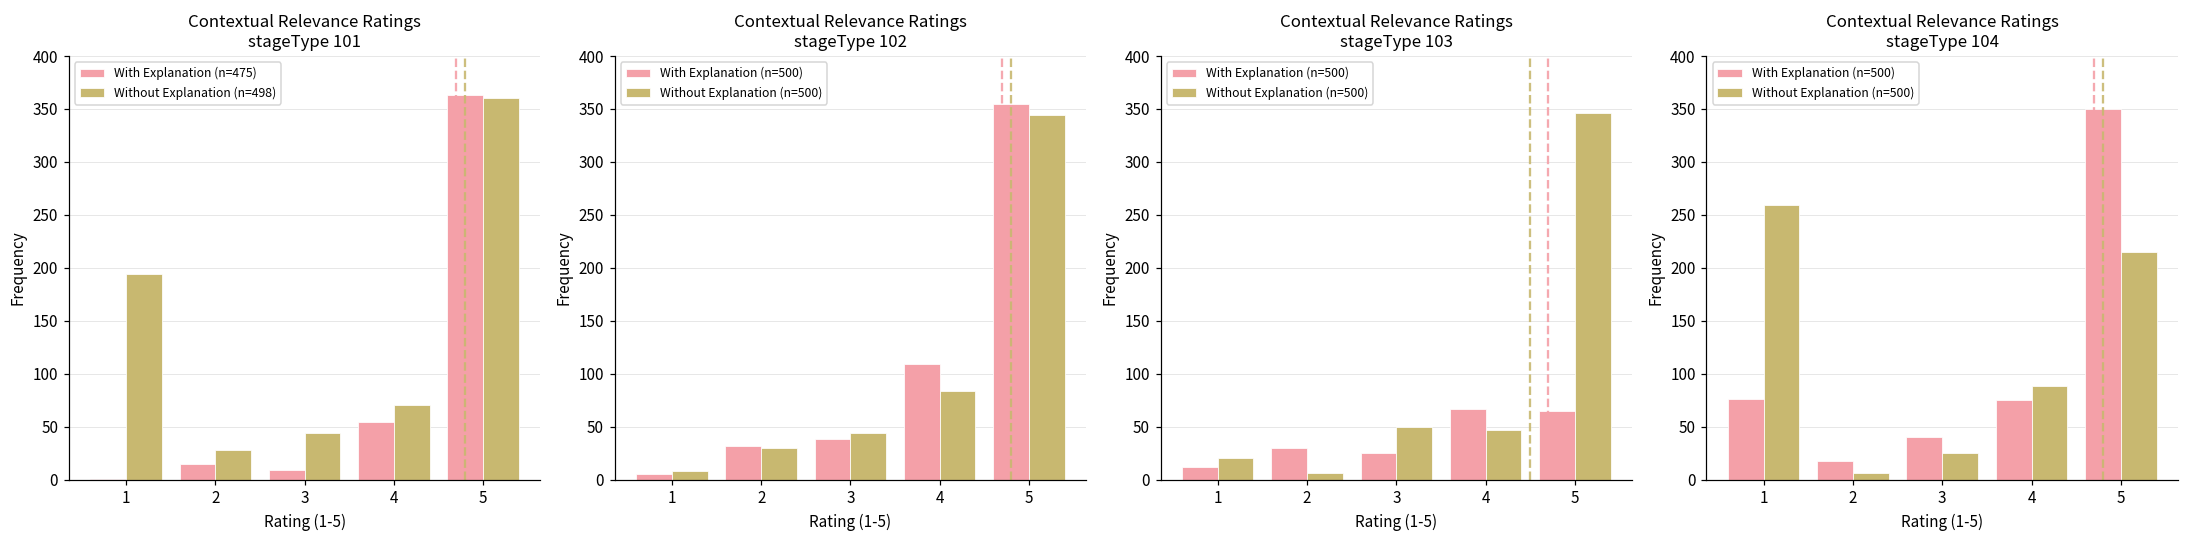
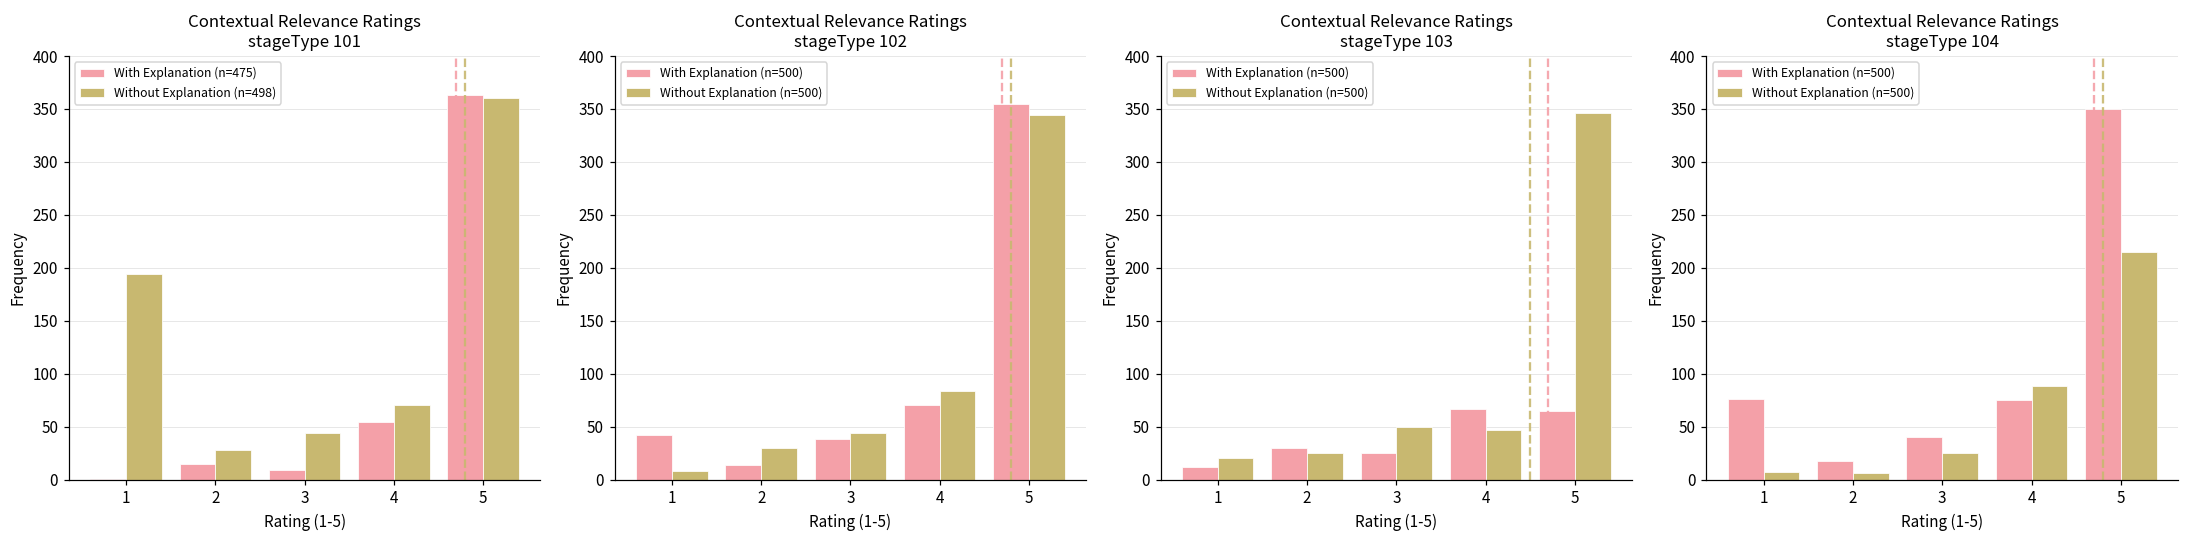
Contextual Relevance Ratings stageType 102, With Explanation (n=500), 1: 10 -> 40
Contextual Relevance Ratings stageType 102, With Explanation (n=500), 2: 30 -> 10
Contextual Relevance Ratings stageType 102, With Explanation (n=500), 4: 110 -> 70
Contextual Relevance Ratings stageType 103, Without Explanation (n=500), 2: 10 -> 30
Contextual Relevance Ratings stageType 104, Without Explanation (n=500), 1: 260 -> 10
